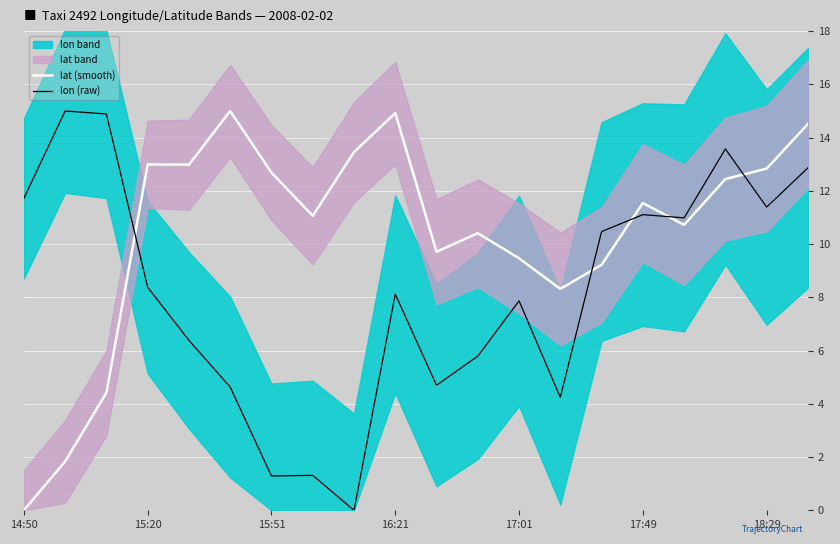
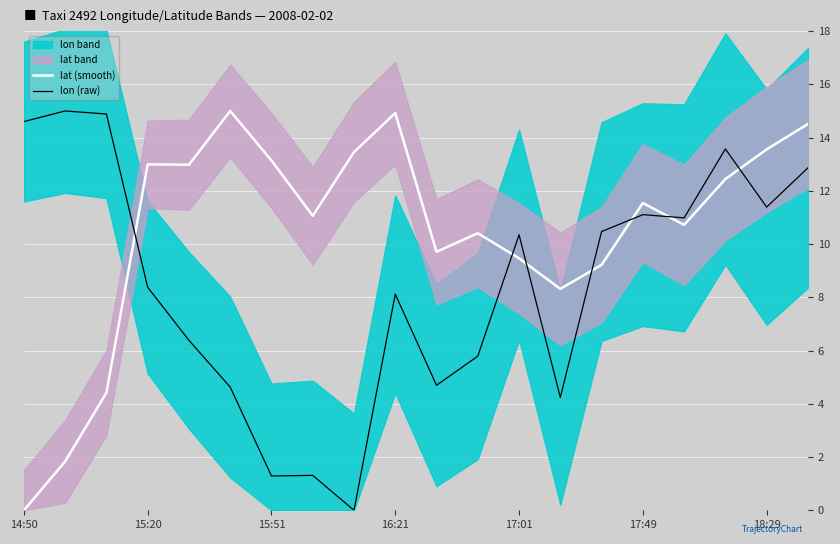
lon (raw), 14:50: 11.7 -> 14.6
lat (smooth), 15:51: 12.7 -> 13.1
lon (raw), 17:01: 7.9 -> 10.4
lat (smooth), 18:29: 12.8 -> 13.6
